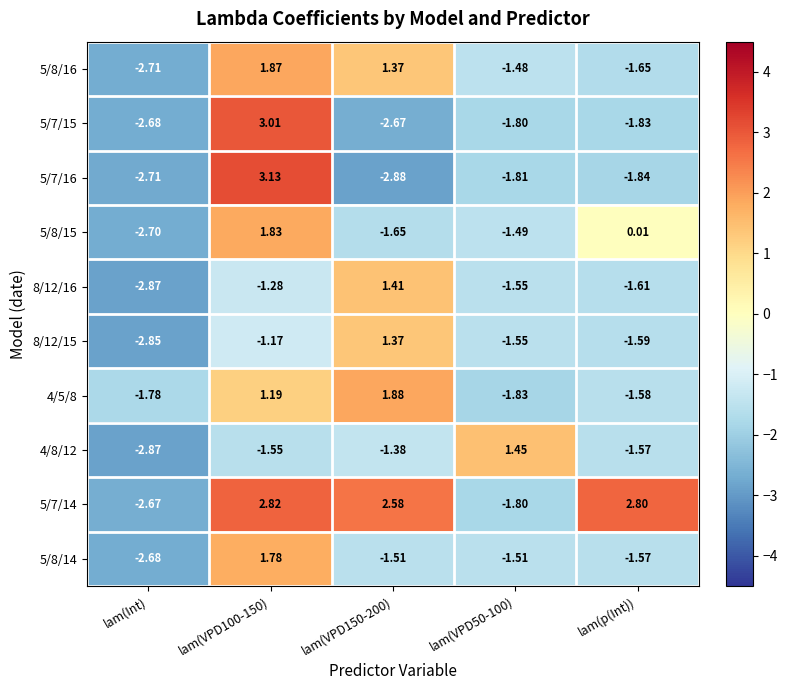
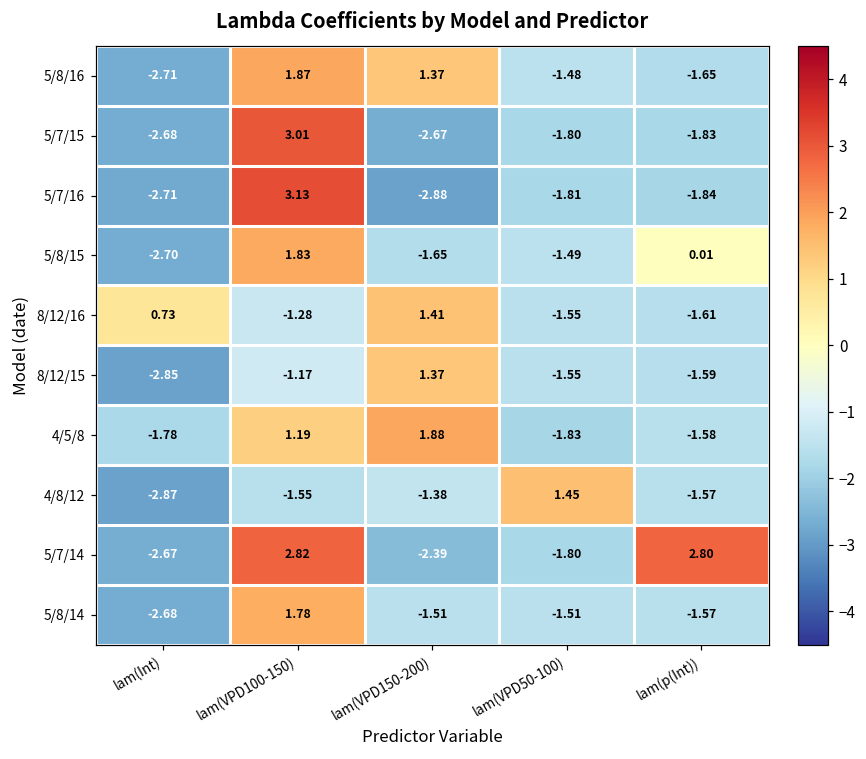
8/12/16, lam(Int): -2.87 -> 0.73
5/7/14, lam(VPD150-200): 2.58 -> -2.39
